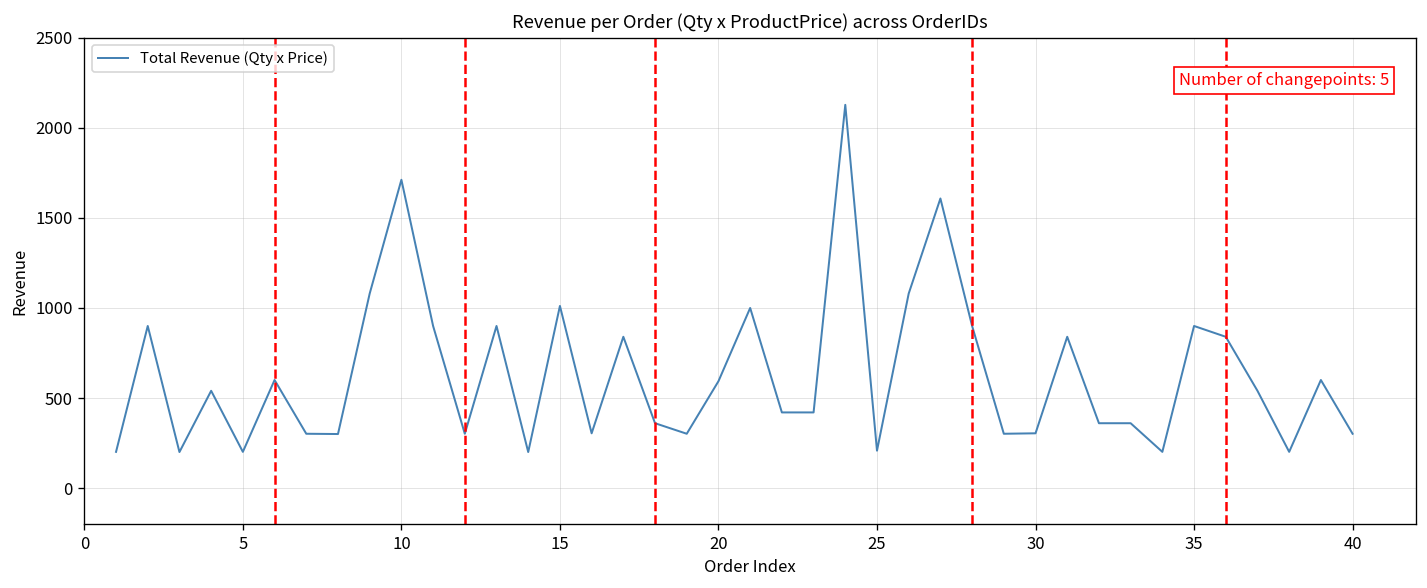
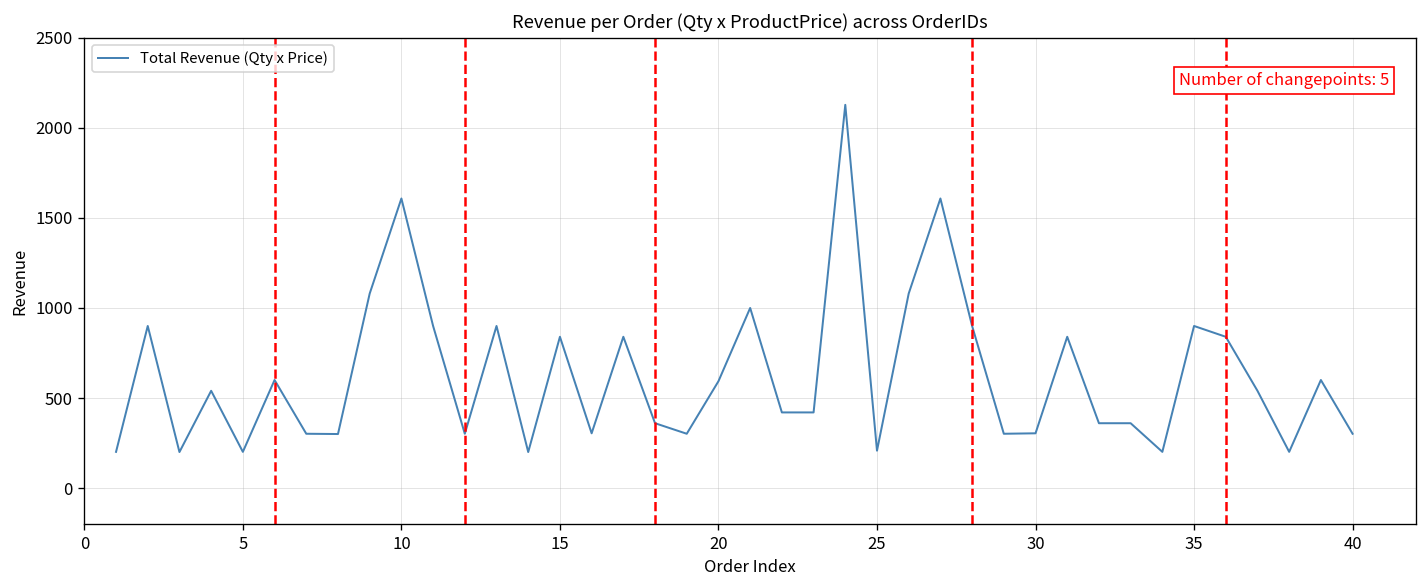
10: 1710 -> 1610
15: 1010 -> 840
